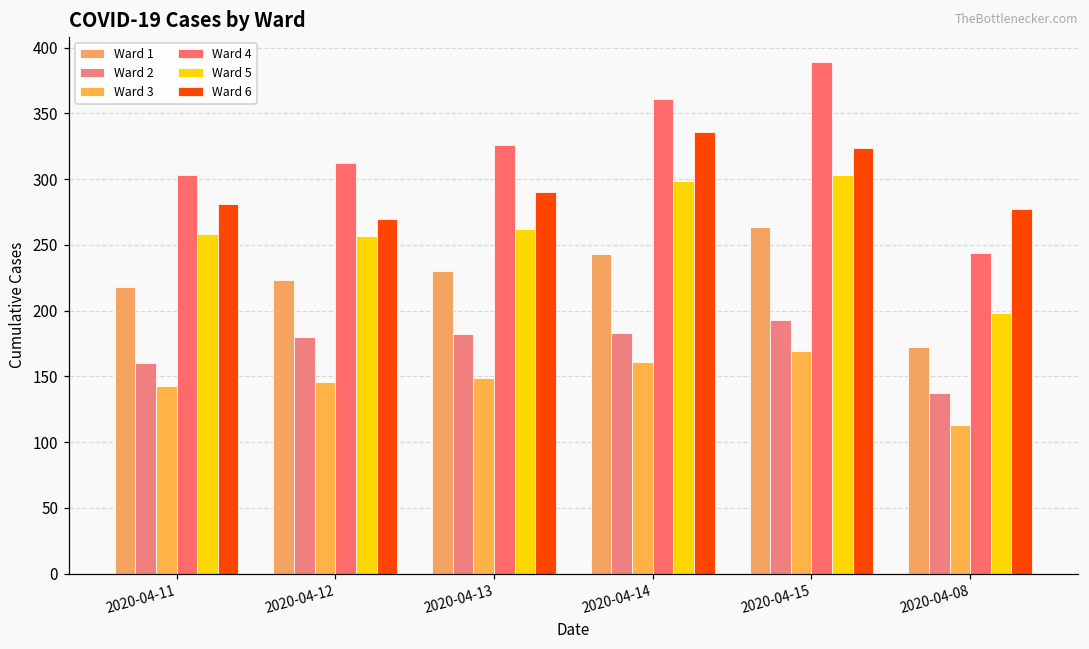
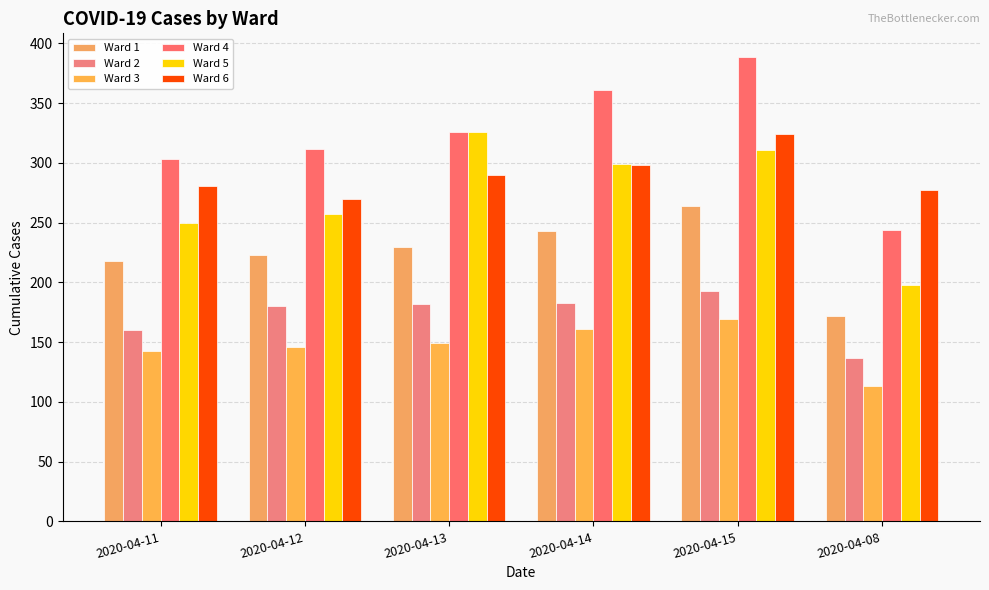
Ward 5, 2020-04-11: 258 -> 250
Ward 5, 2020-04-13: 262 -> 326
Ward 6, 2020-04-14: 336 -> 298
Ward 5, 2020-04-15: 303 -> 311
